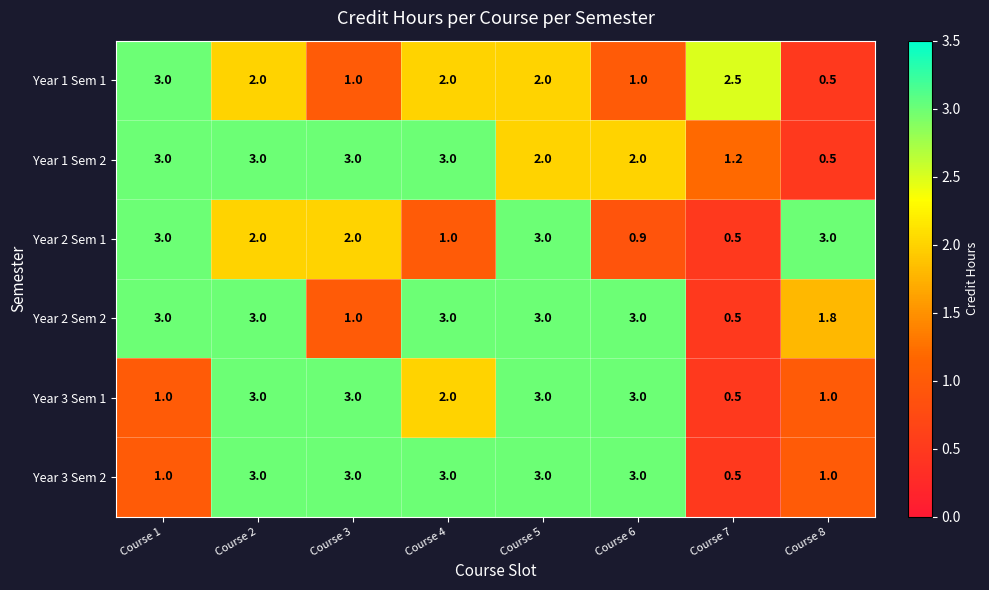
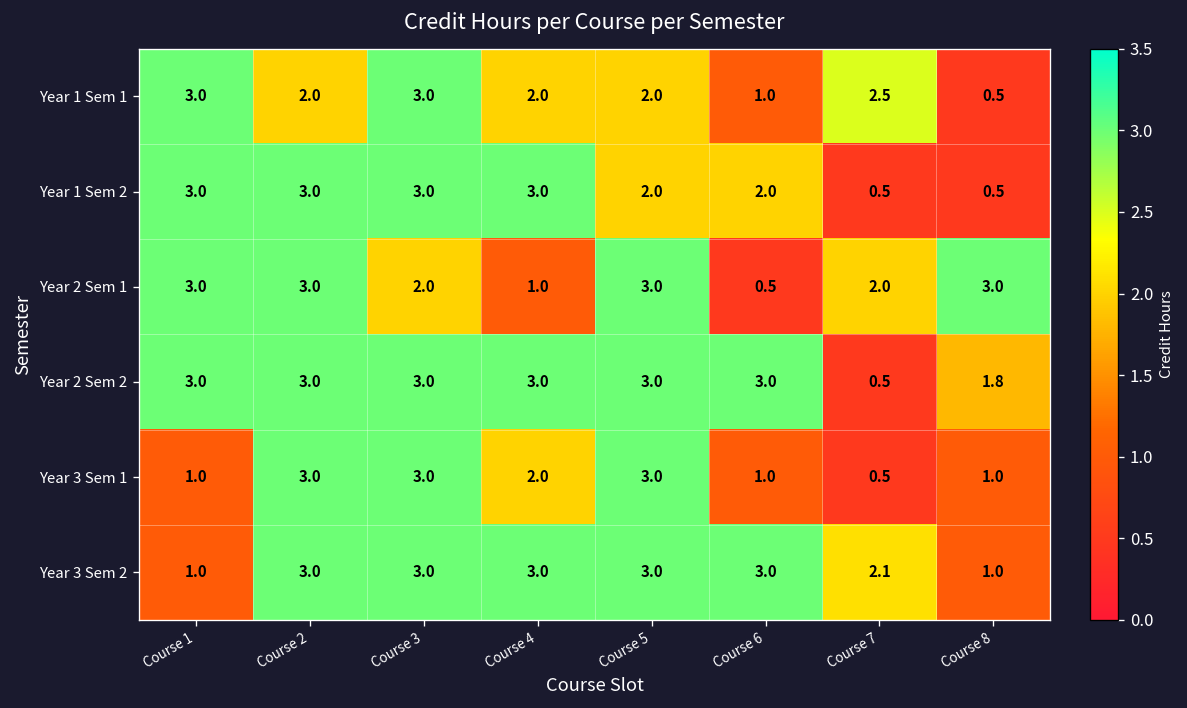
Year 1 Sem 1, Course 3: 1.0 -> 3.0
Year 1 Sem 2, Course 7: 1.2 -> 0.5
Year 2 Sem 1, Course 2: 2.0 -> 3.0
Year 2 Sem 1, Course 6: 0.9 -> 0.5
Year 2 Sem 1, Course 7: 0.5 -> 2.0
Year 2 Sem 2, Course 3: 1.0 -> 3.0
Year 3 Sem 1, Course 6: 3.0 -> 1.0
Year 3 Sem 2, Course 7: 0.5 -> 2.1
